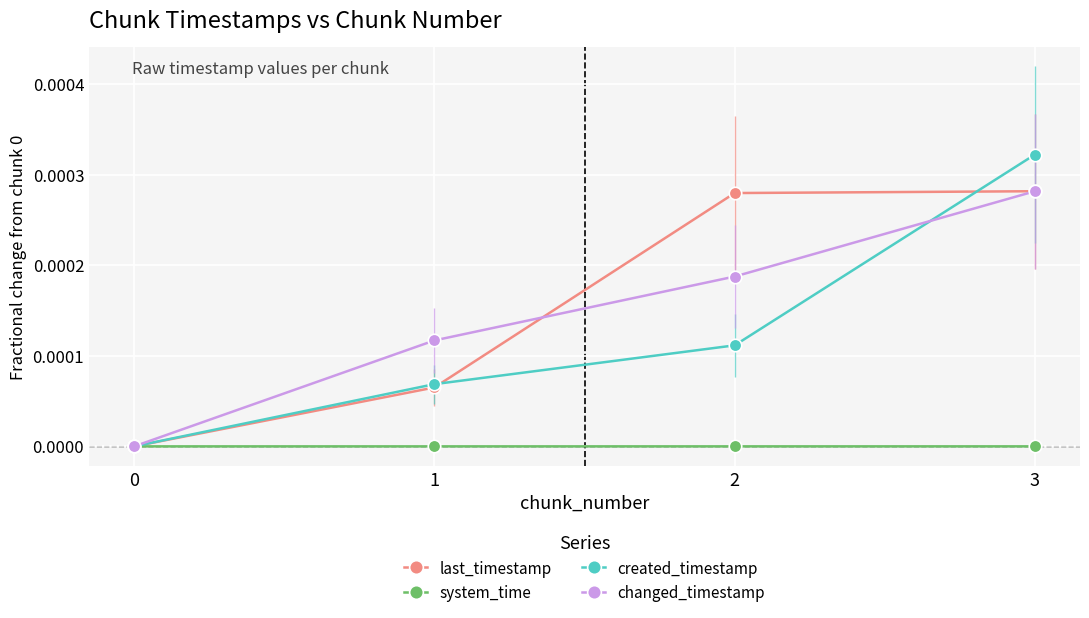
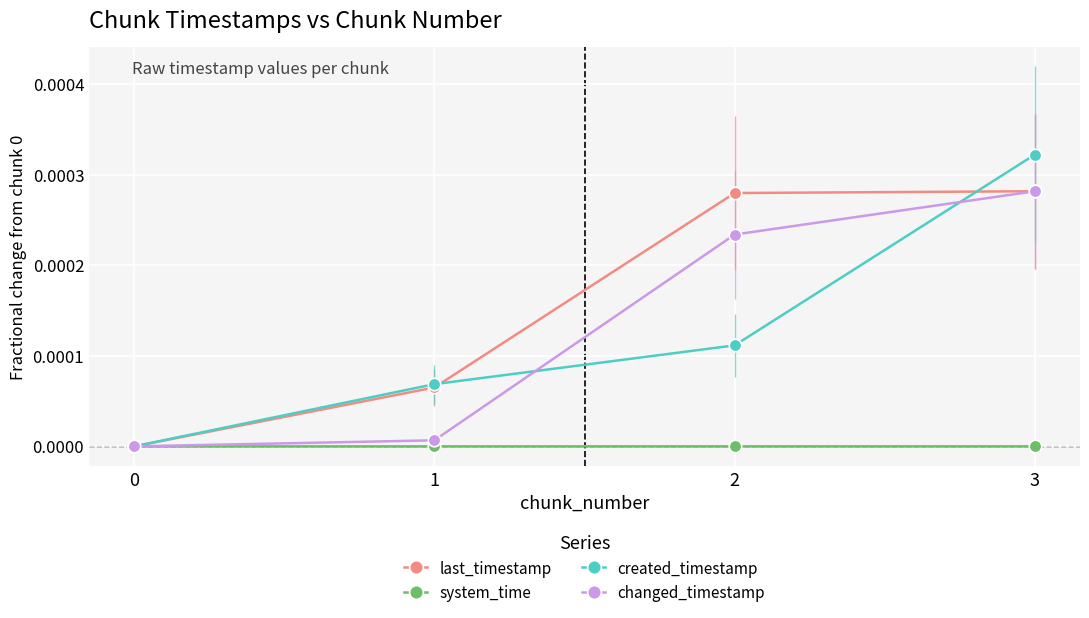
changed_timestamp, 1: 0.00012 -> 0.00001
changed_timestamp, 2: 0.00019 -> 0.00023
